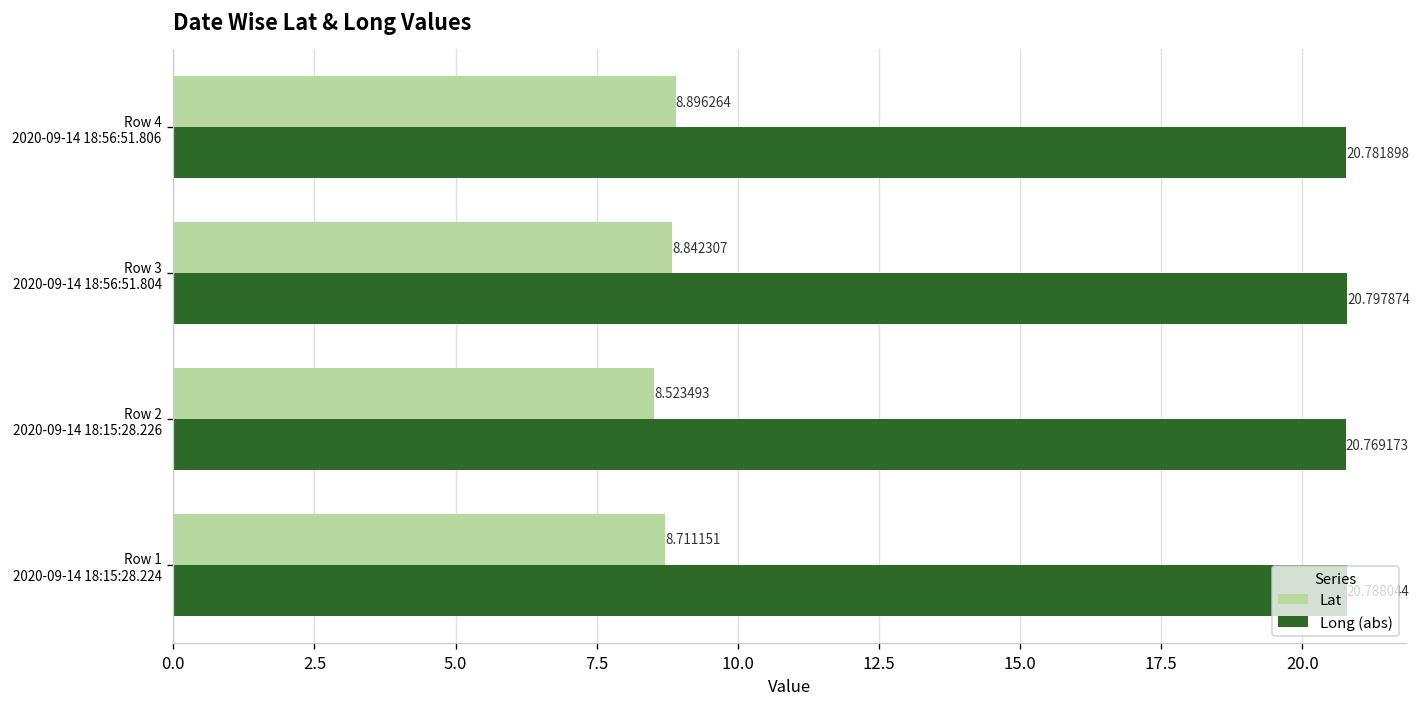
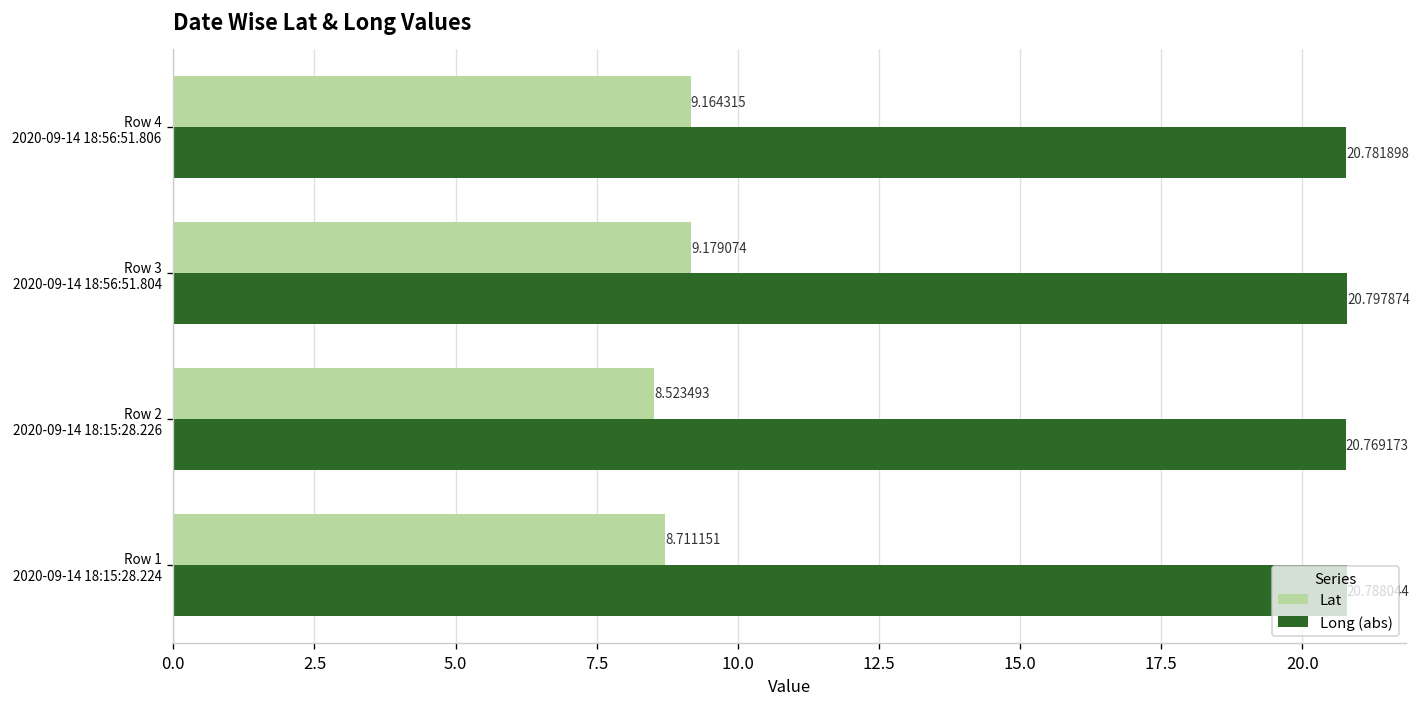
Lat, Row 4 2020-09-14 18:56:51.806: 8.896264 -> 9.164315
Lat, Row 3 2020-09-14 18:56:51.804: 8.842307 -> 9.179074
